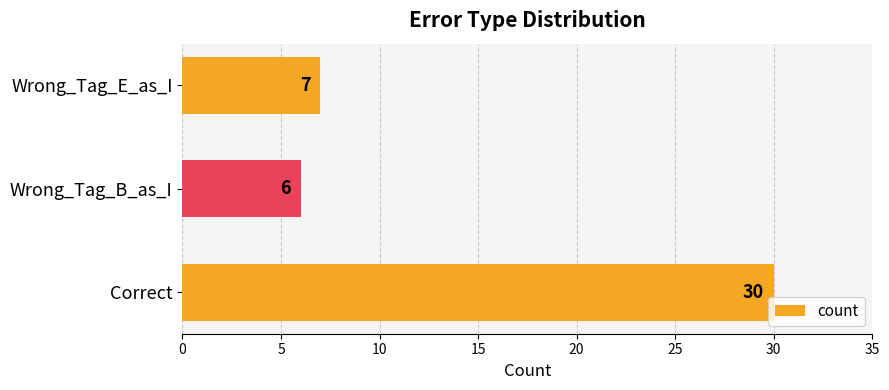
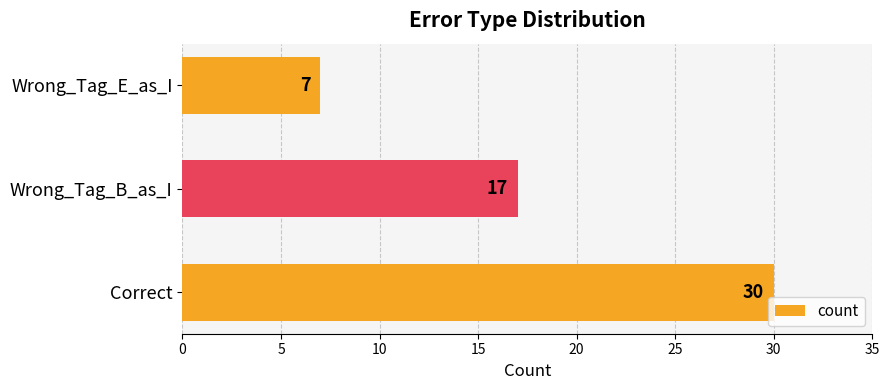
Wrong_Tag_B_as_I: 6 -> 17
